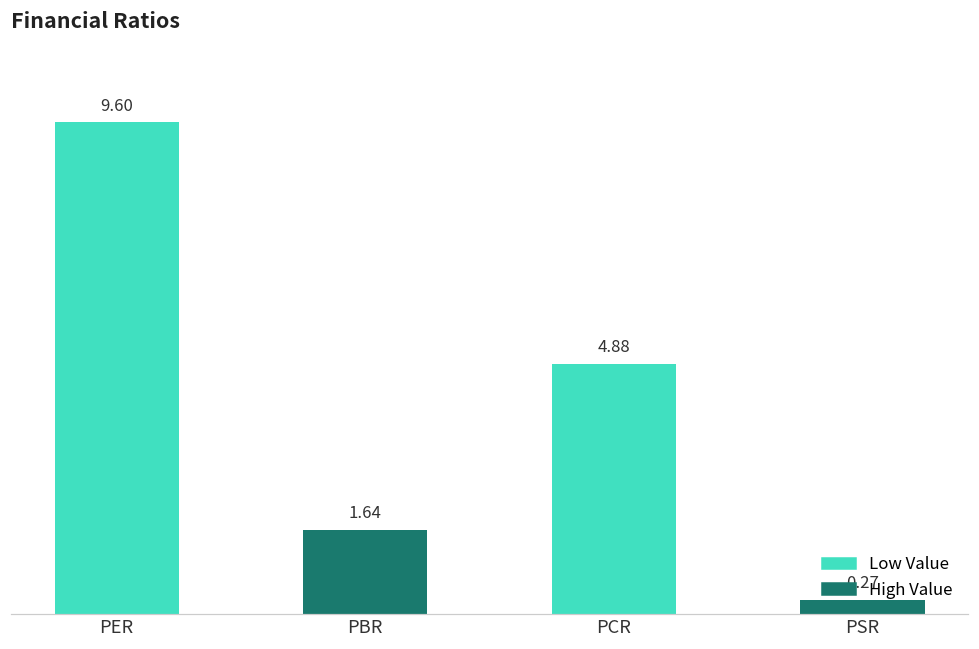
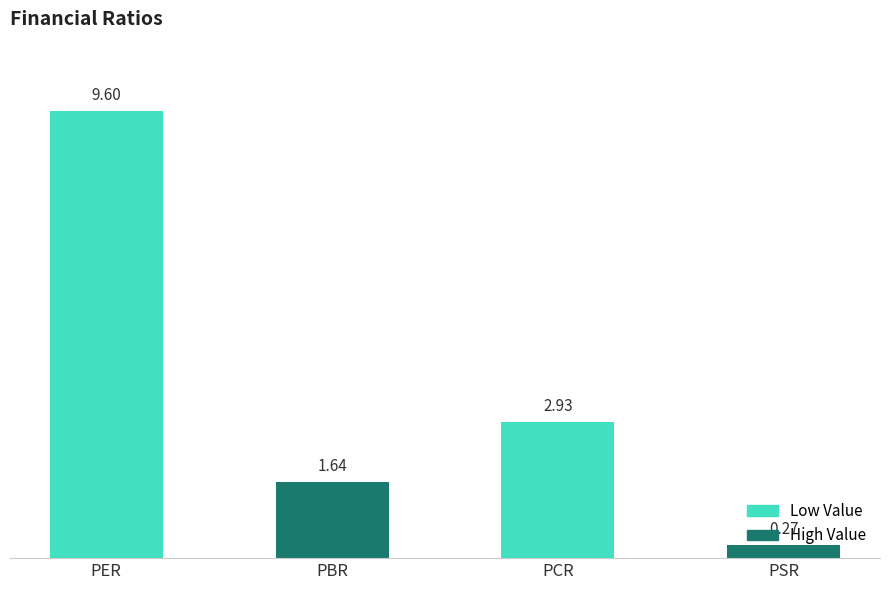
PCR: 4.88 -> 2.93
